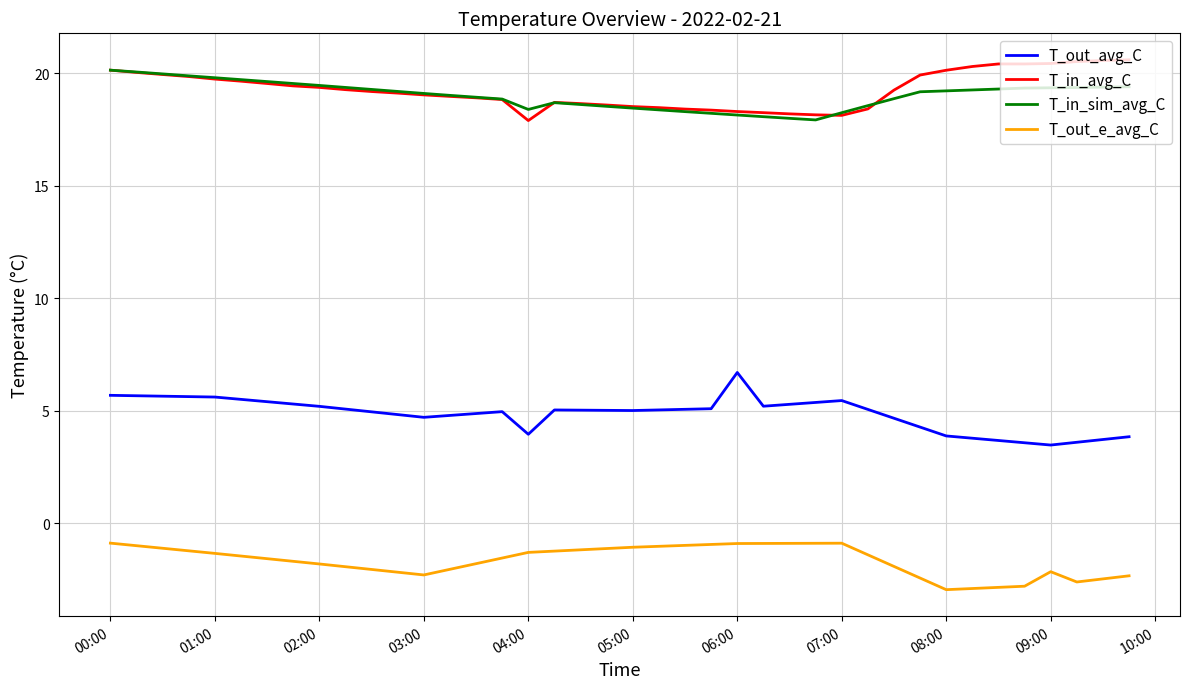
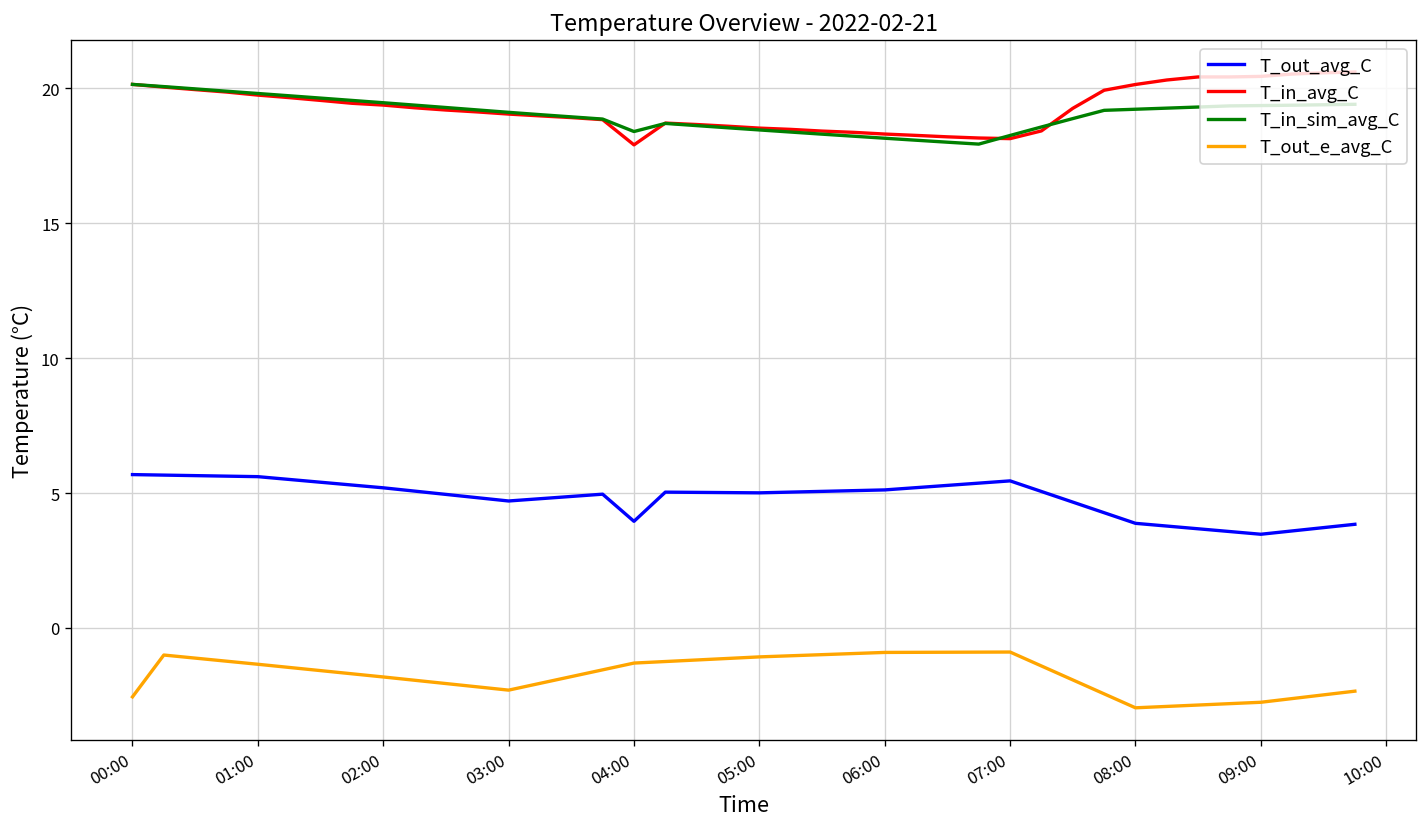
T_out_e_avg_C, 00:00: -0.9 -> -2.6
T_out_avg_C, 06:00: 6.7 -> 5.1
T_out_e_avg_C, 09:00: -2.2 -> -2.8
